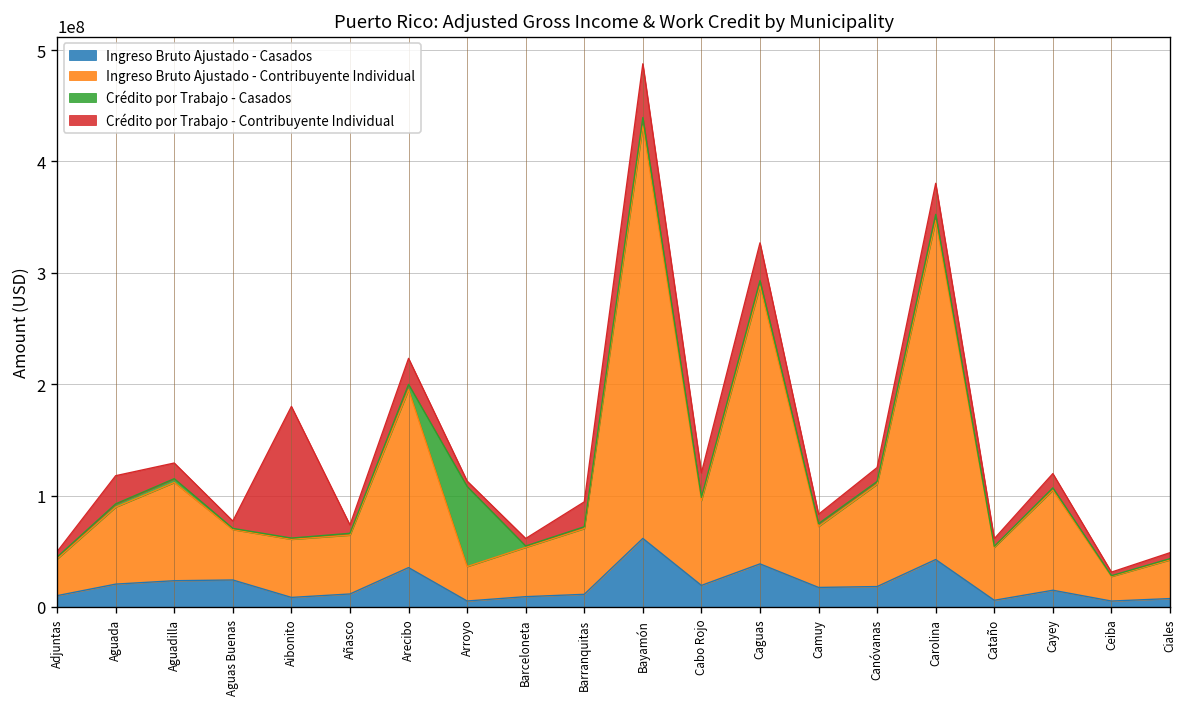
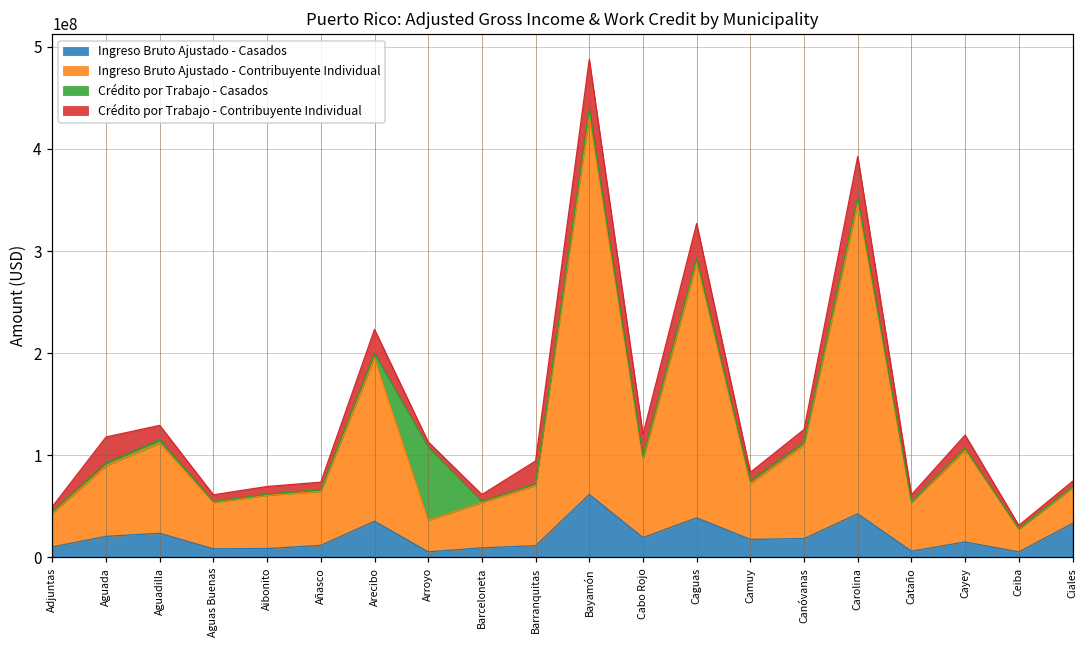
Ingreso Bruto Ajustado - Casados, Aguas Buenas: 20000000 -> 10000000
Crédito por Trabajo - Contribuyente Individual, Aibonito: 120000000 -> 10000000
Crédito por Trabajo - Contribuyente Individual, Carolina: 30000000 -> 40000000
Ingreso Bruto Ajustado - Casados, Ciales: 10000000 -> 30000000
